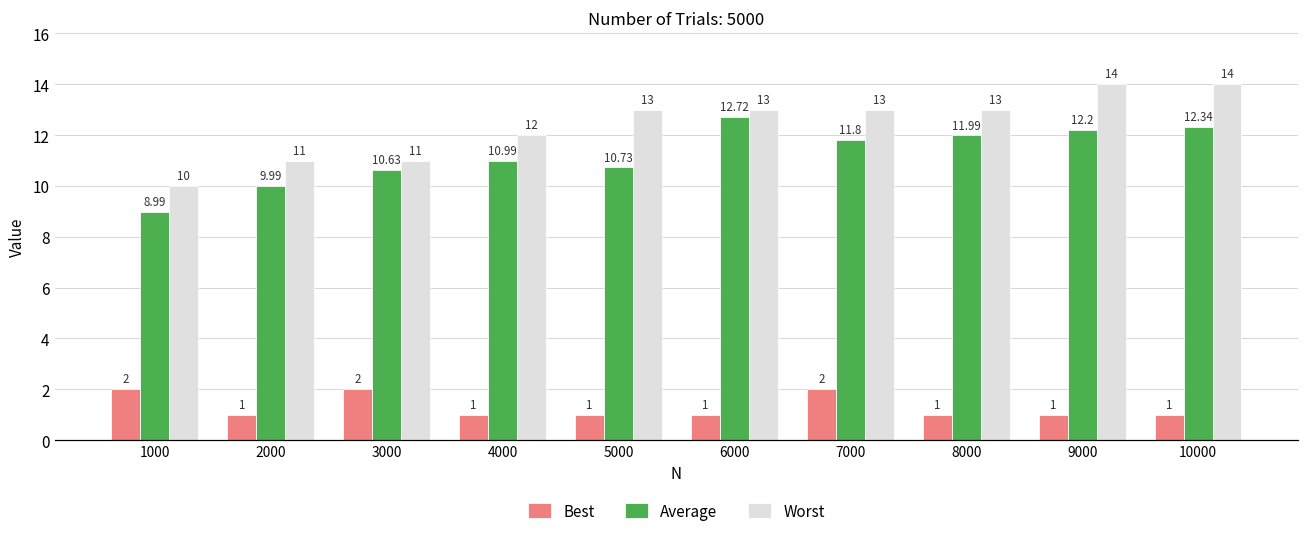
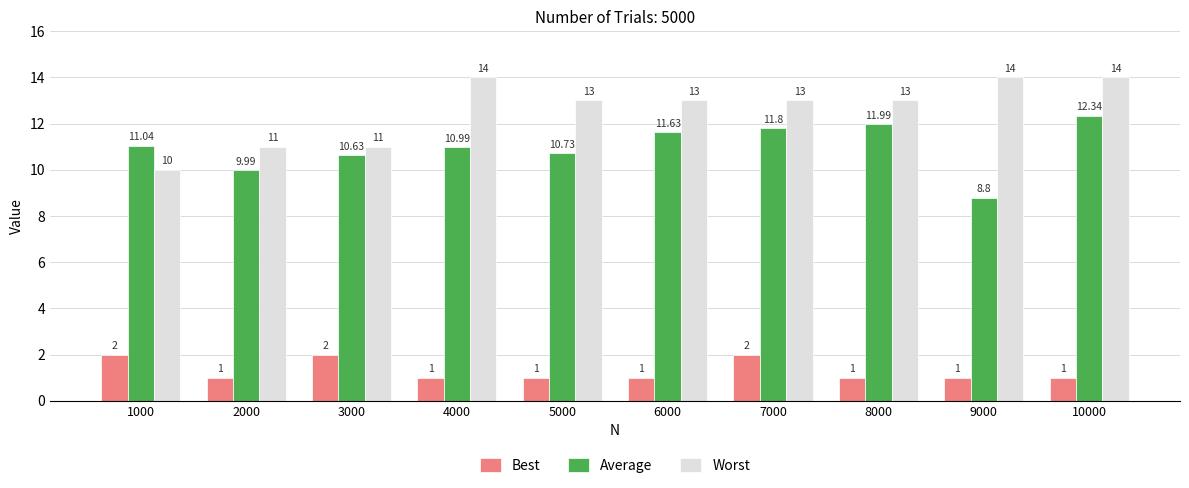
Average, 1000: 8.99 -> 11.04
Worst, 4000: 12 -> 14
Average, 6000: 12.72 -> 11.63
Average, 9000: 12.2 -> 8.8
